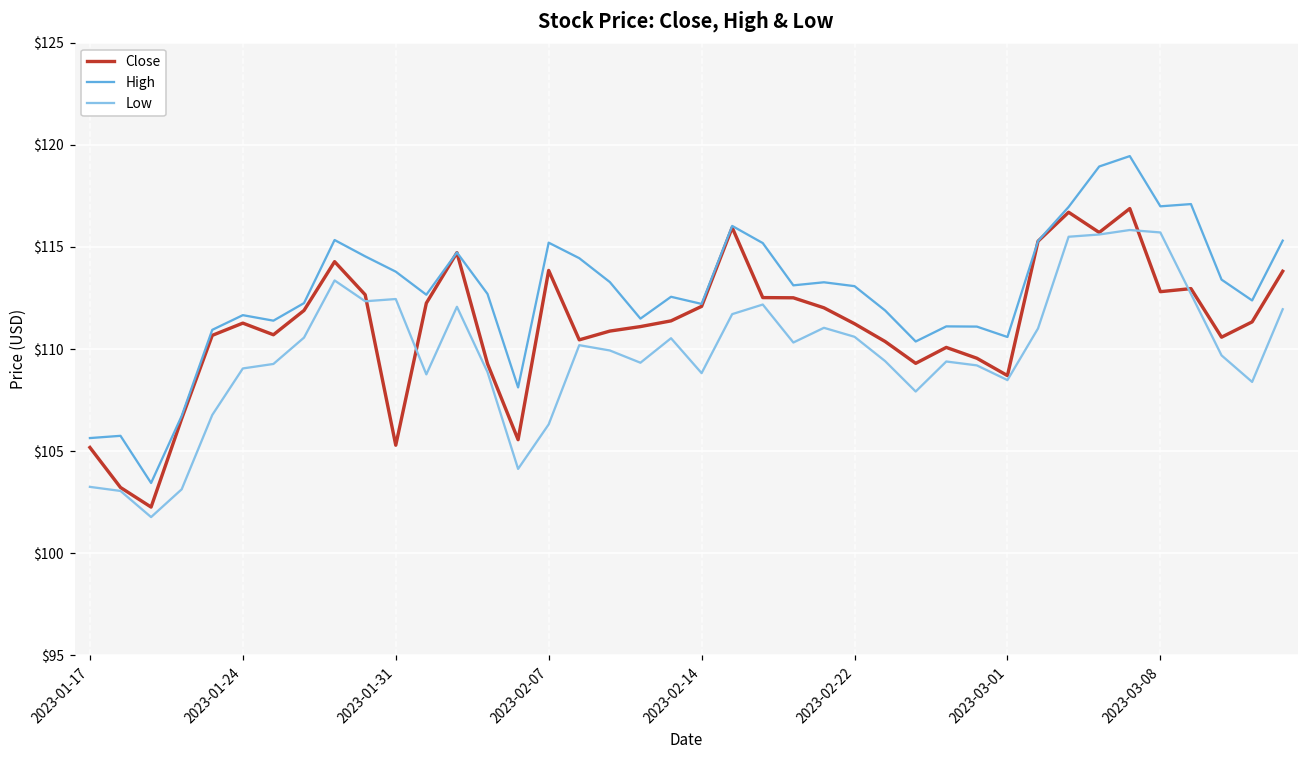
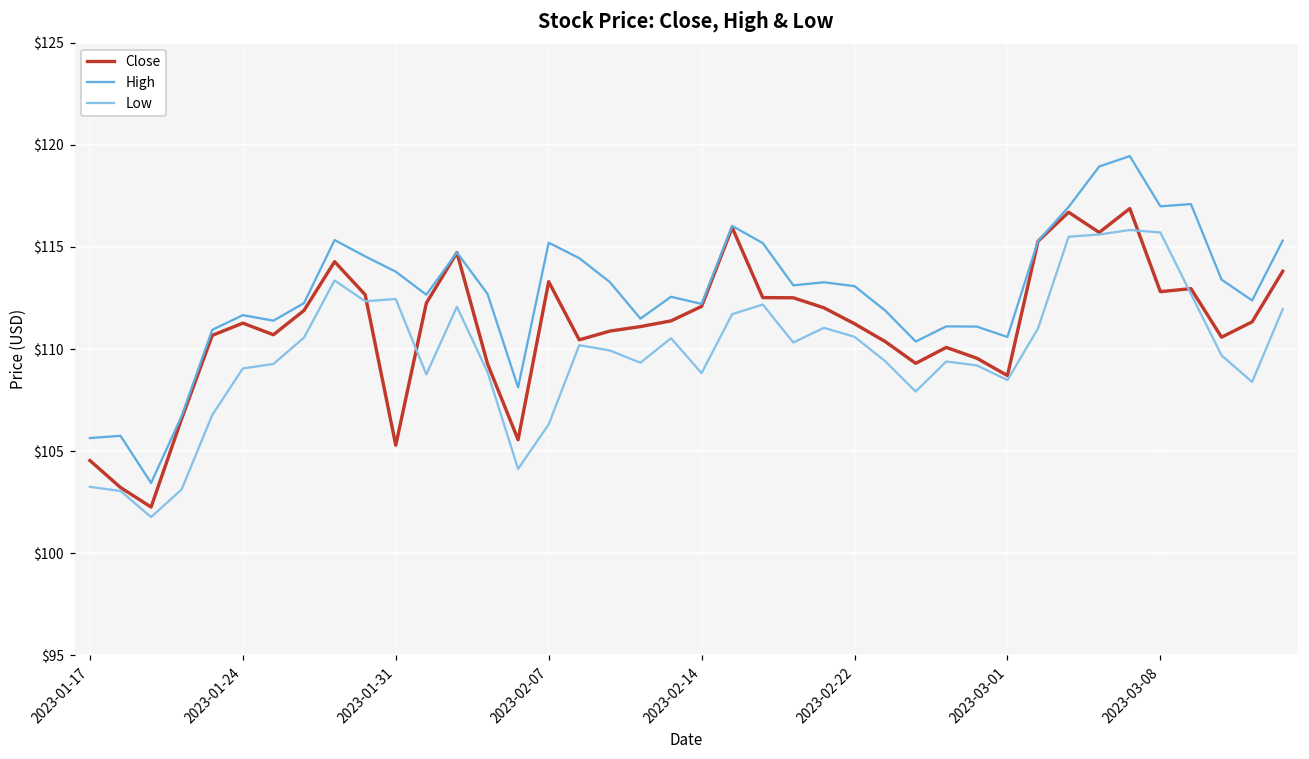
Close, 2023-01-17: $105.2 -> $104.5
Close, 2023-02-07: $113.9 -> $113.3
